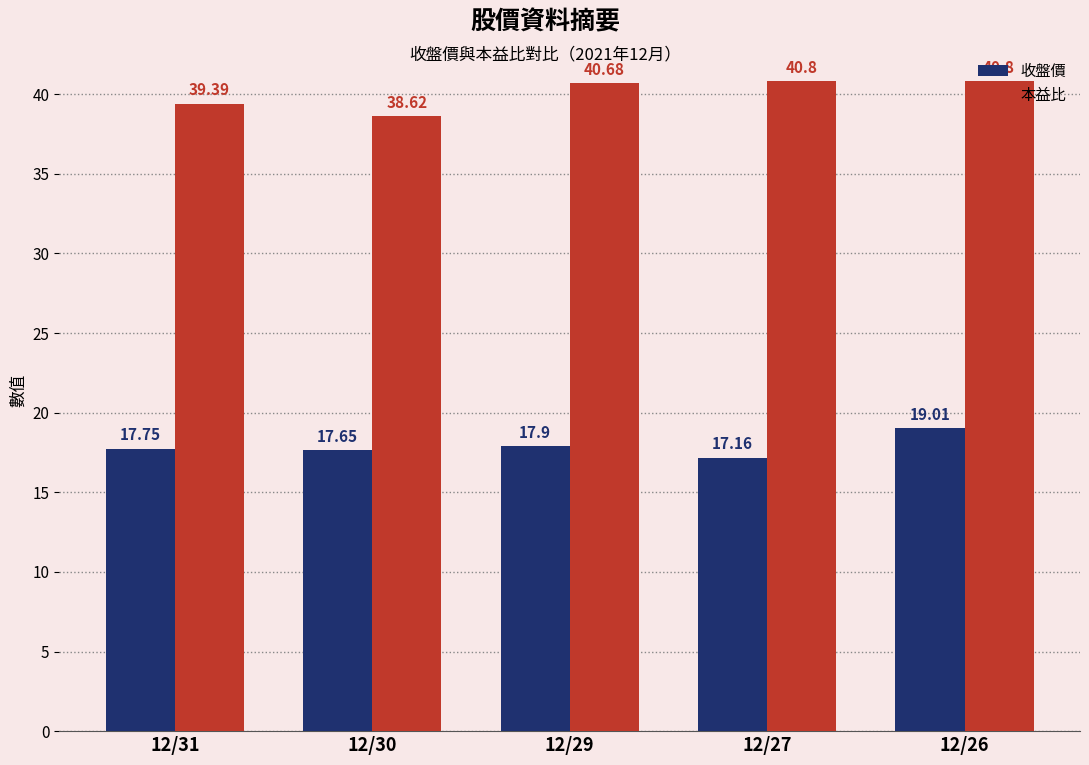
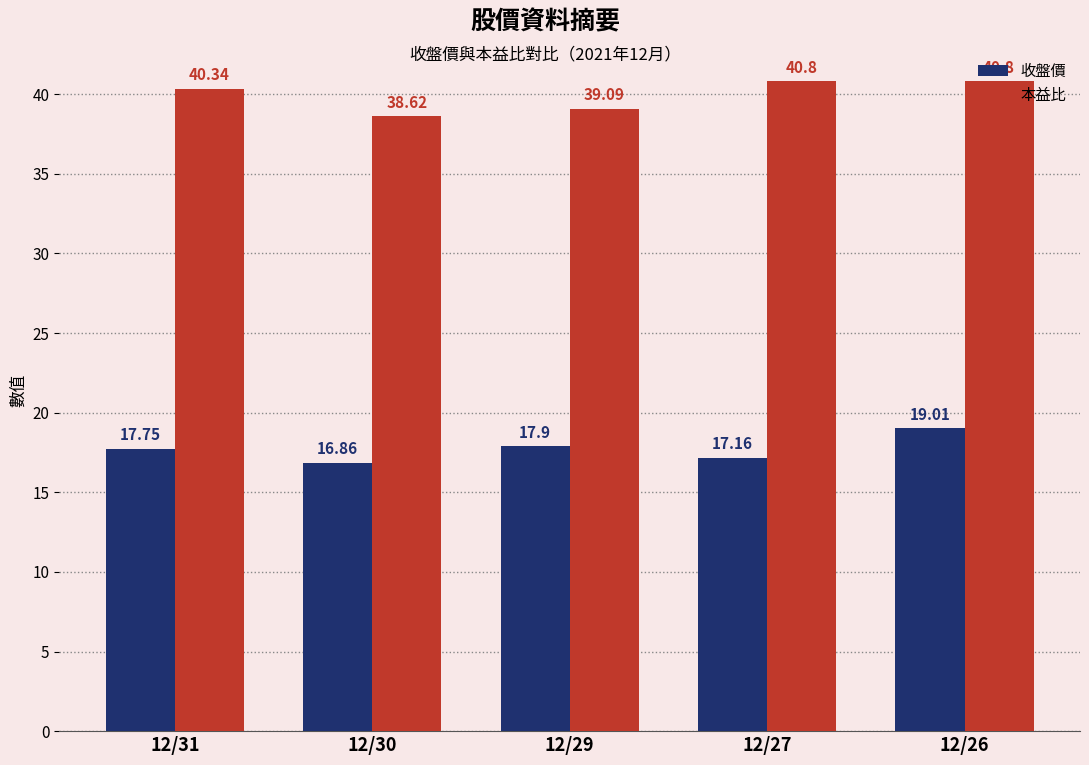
本益比, 12/31: 39.39 -> 40.34
收盤價, 12/30: 17.65 -> 16.86
本益比, 12/29: 40.68 -> 39.09
